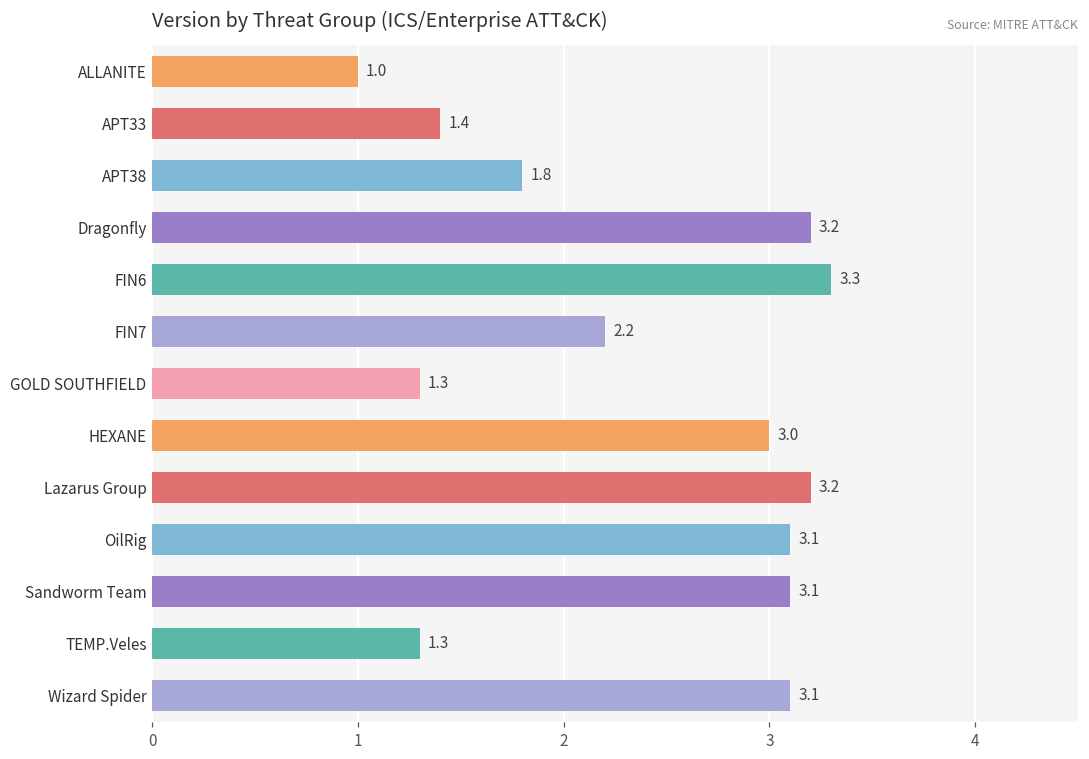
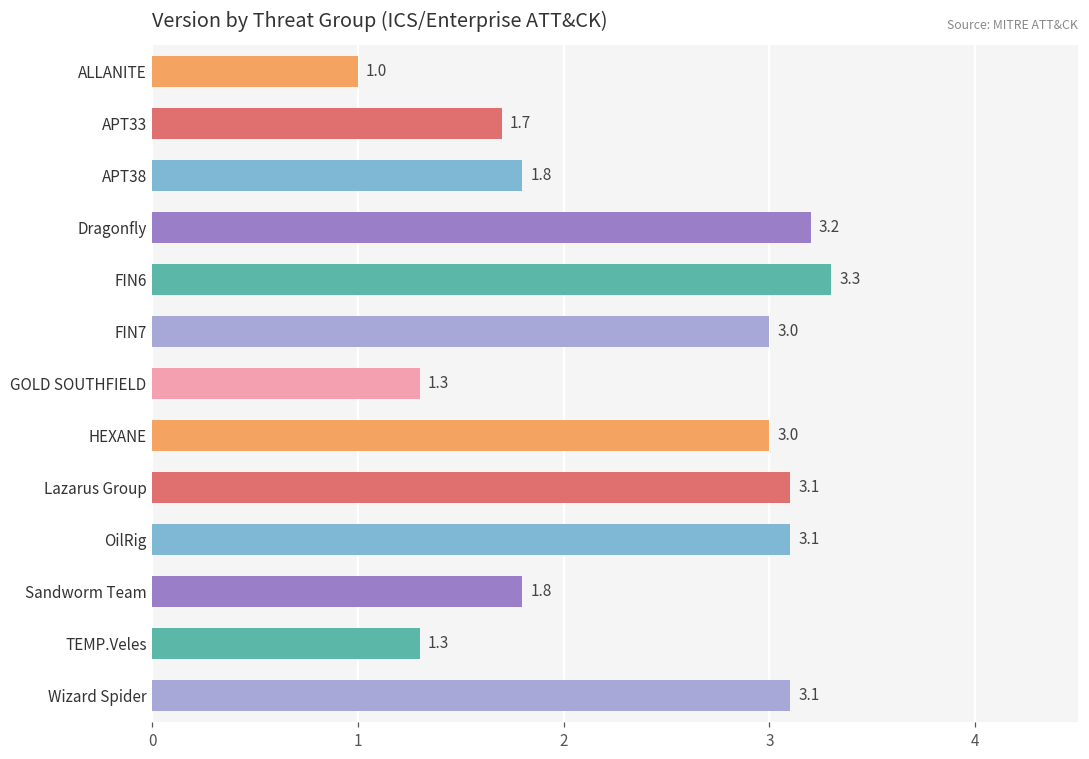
APT33: 1.4 -> 1.7
FIN7: 2.2 -> 3.0
Lazarus Group: 3.2 -> 3.1
Sandworm Team: 3.1 -> 1.8
